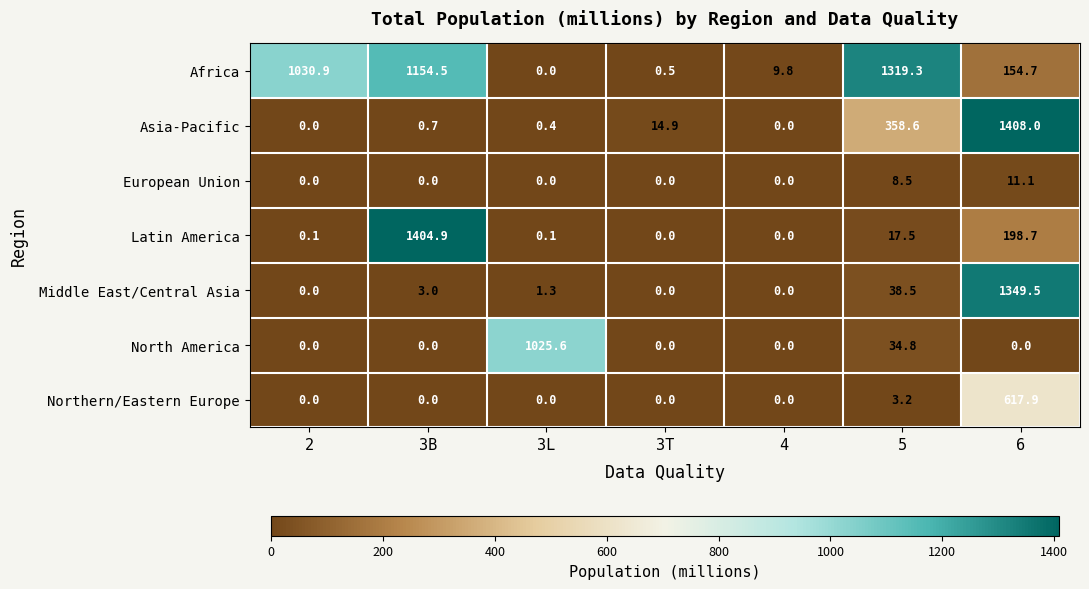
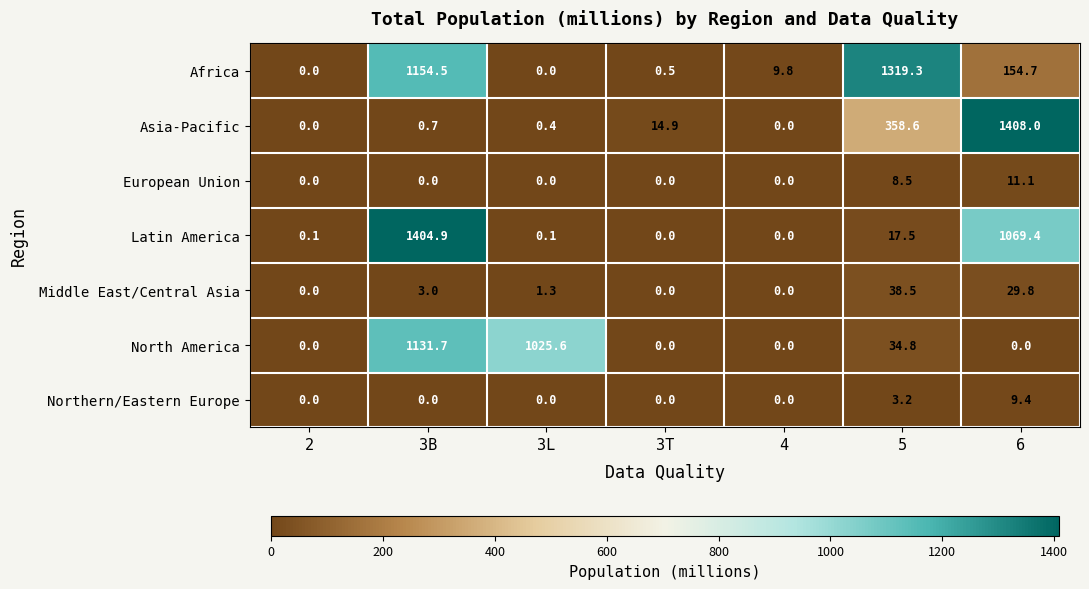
Africa, 2: 1030.9 -> 0.0
Latin America, 6: 198.7 -> 1069.4
Middle East/Central Asia, 6: 1349.5 -> 29.8
North America, 3B: 0.0 -> 1131.7
Northern/Eastern Europe, 6: 617.9 -> 9.4
